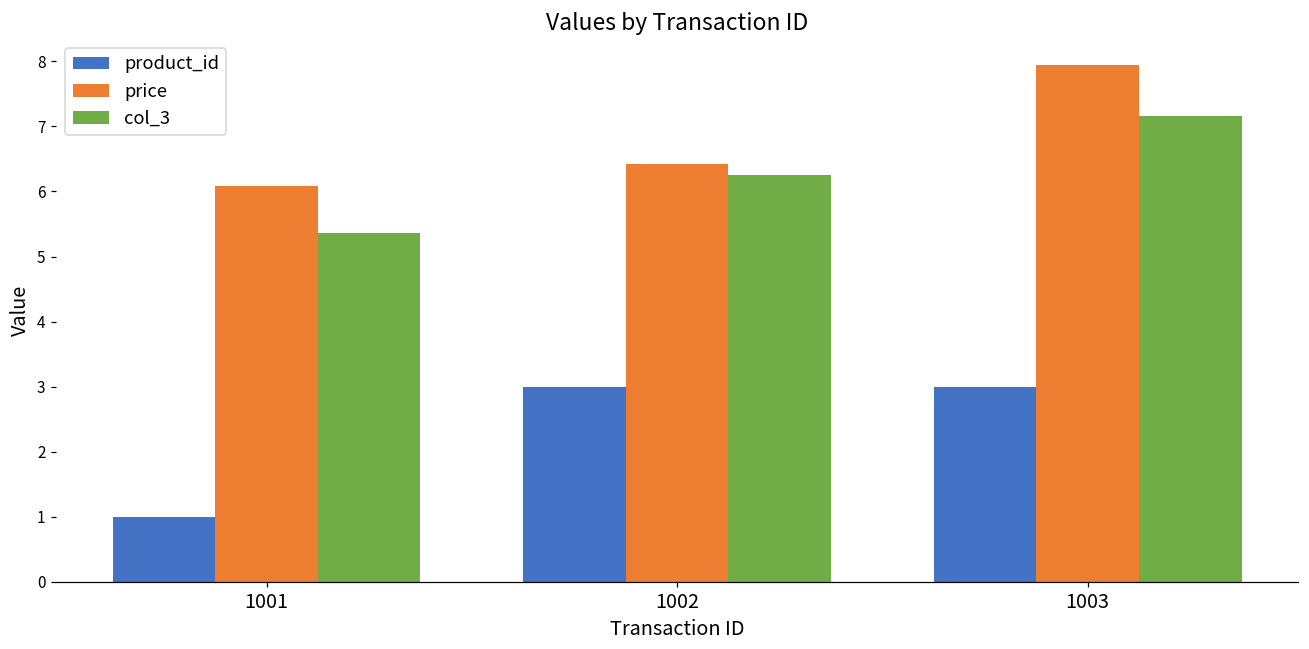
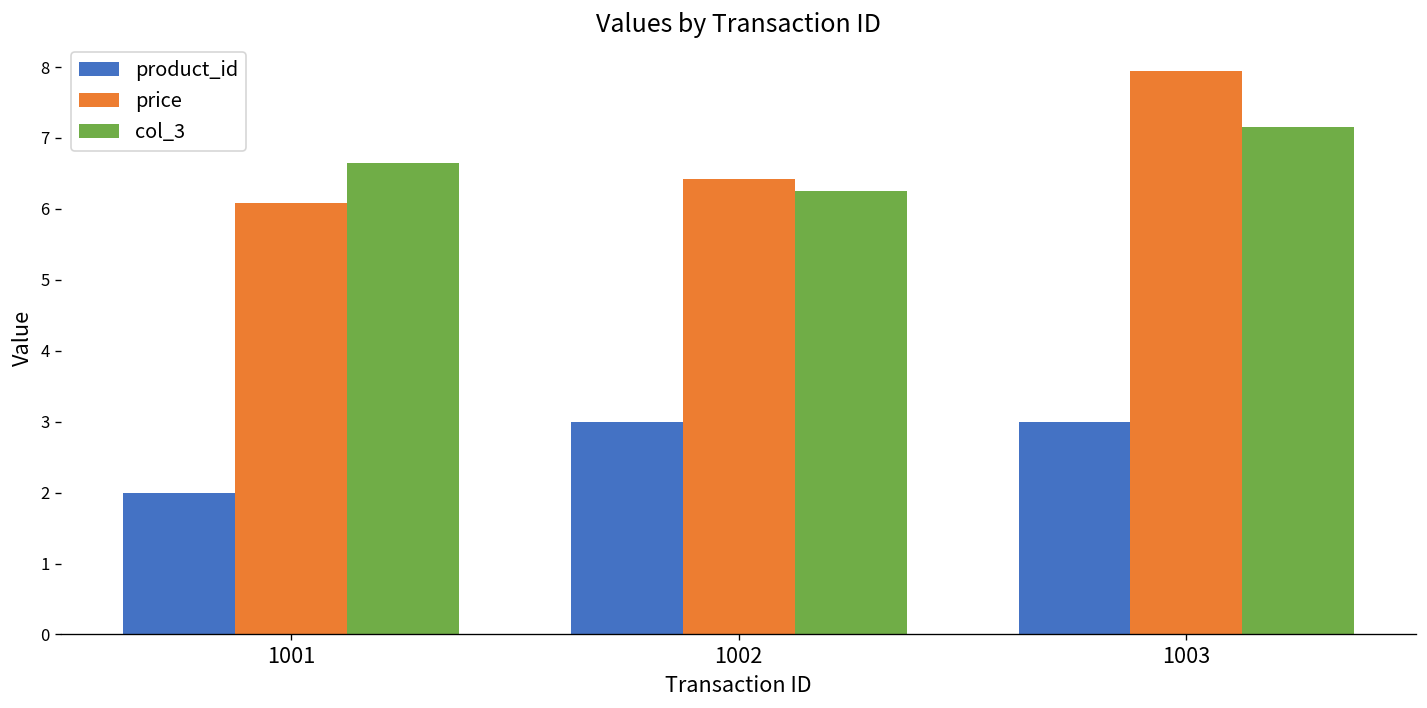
product_id, 1001: 1 -> 2
col_3, 1001: 5.4 -> 6.6
